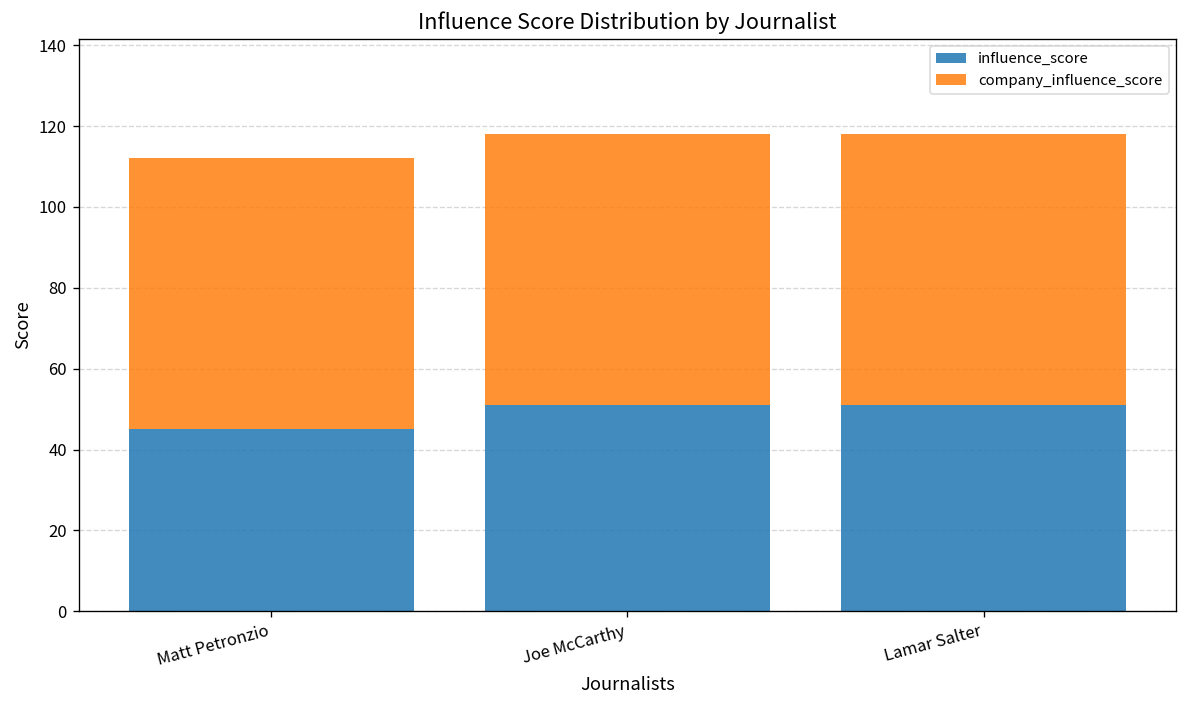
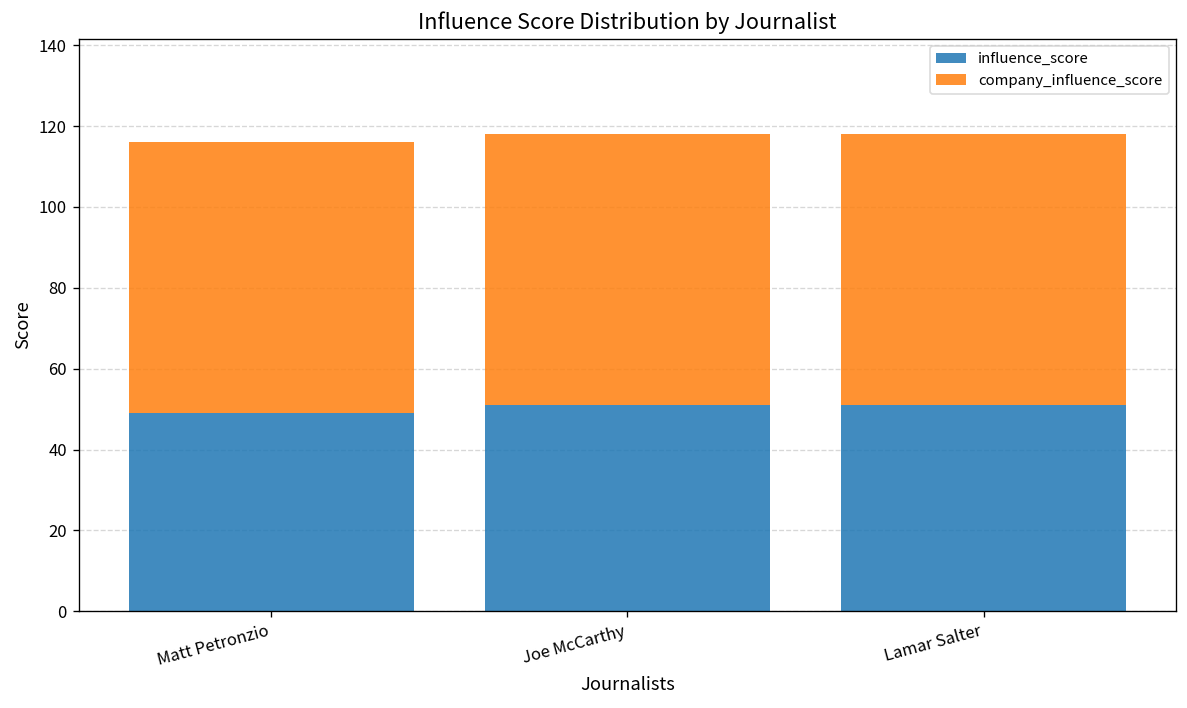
influence_score, Matt Petronzio: 45 -> 49
